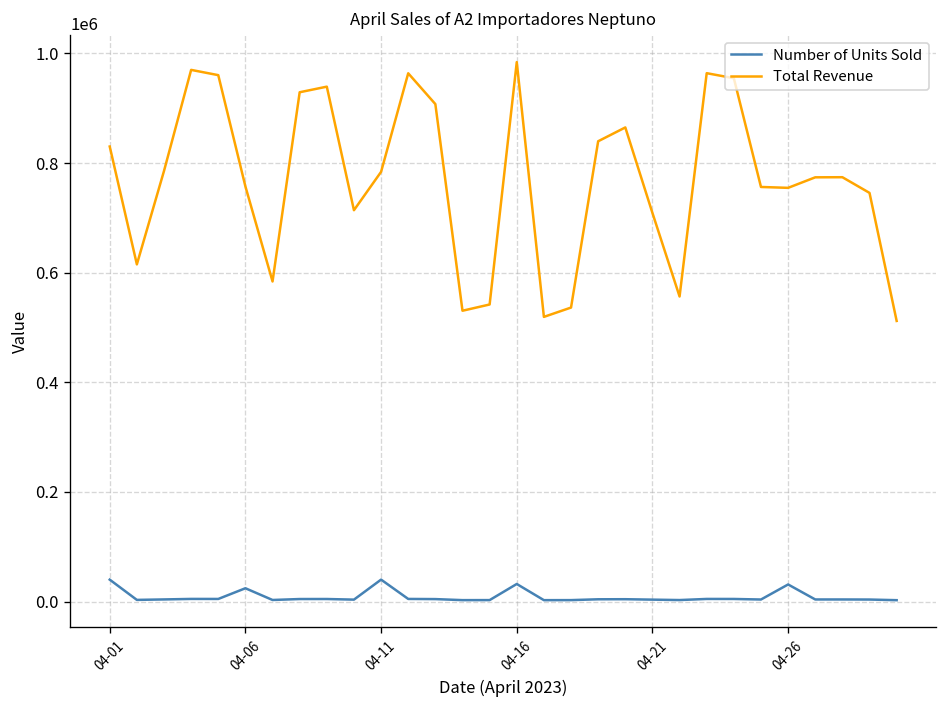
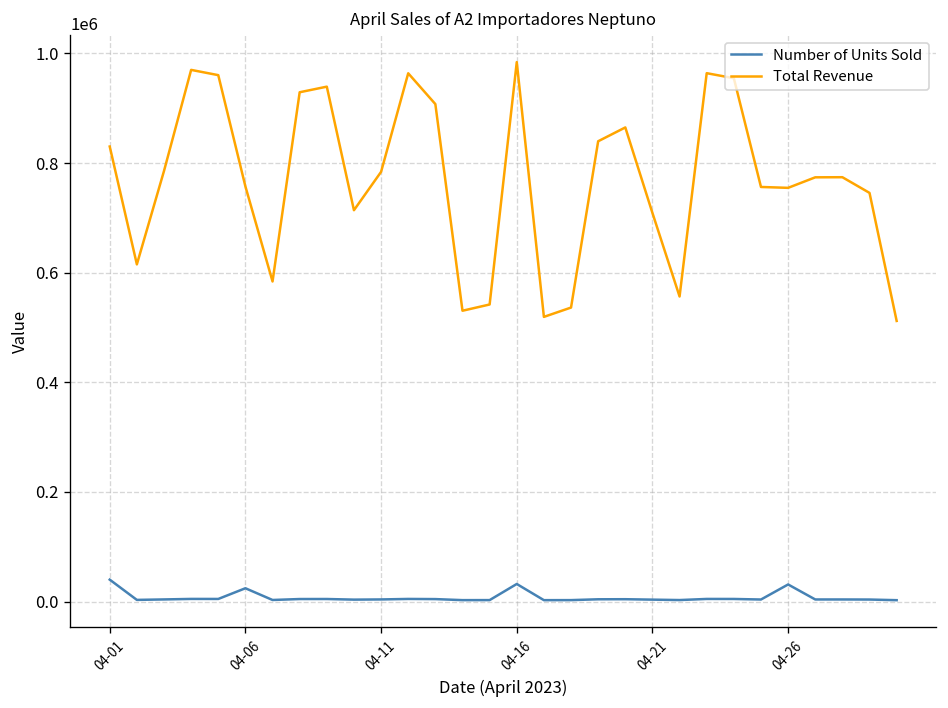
Number of Units Sold, 04-11: 40000 -> 0
